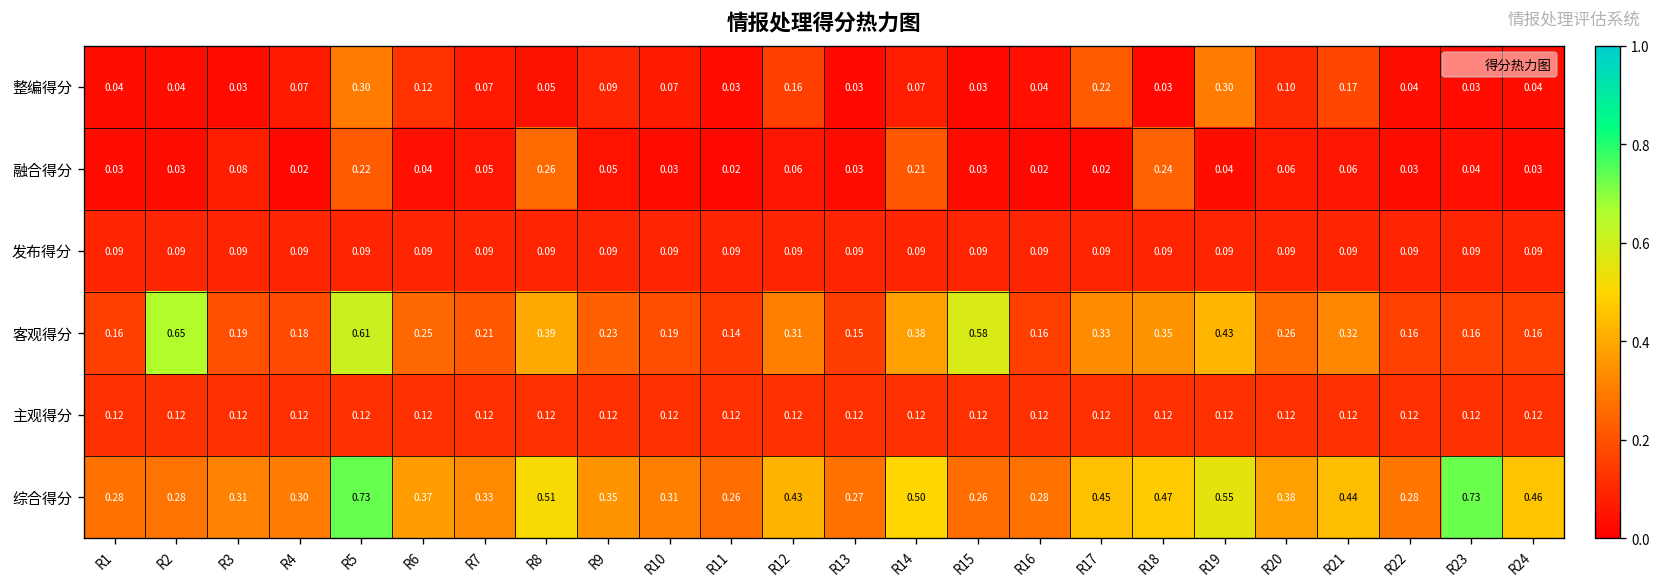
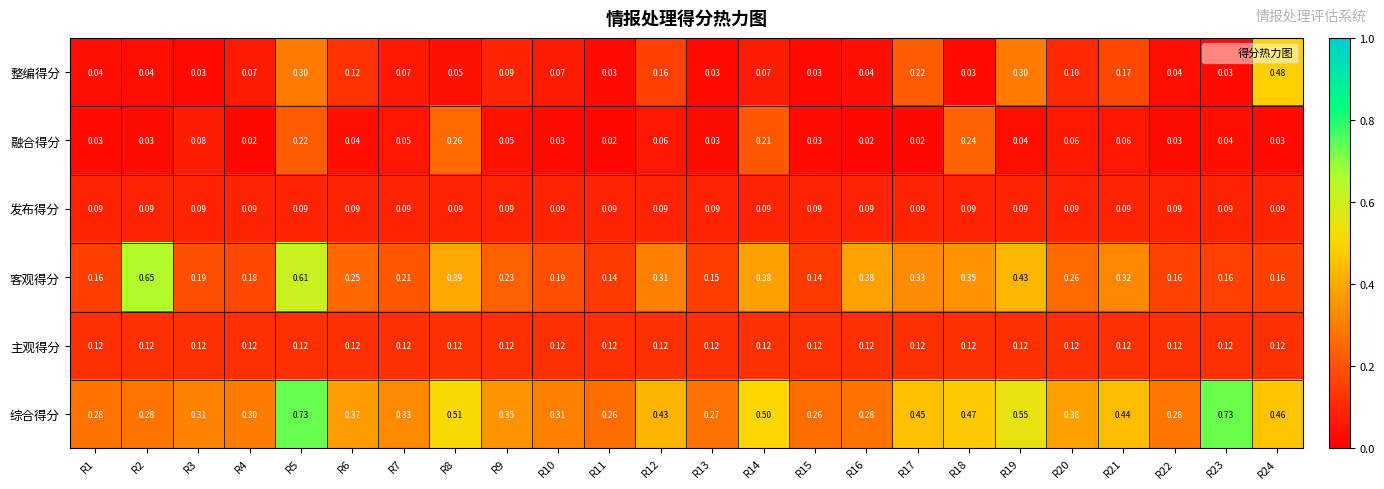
整编得分, R24: 0.04 -> 0.48
客观得分, R15: 0.58 -> 0.14
客观得分, R16: 0.16 -> 0.38
